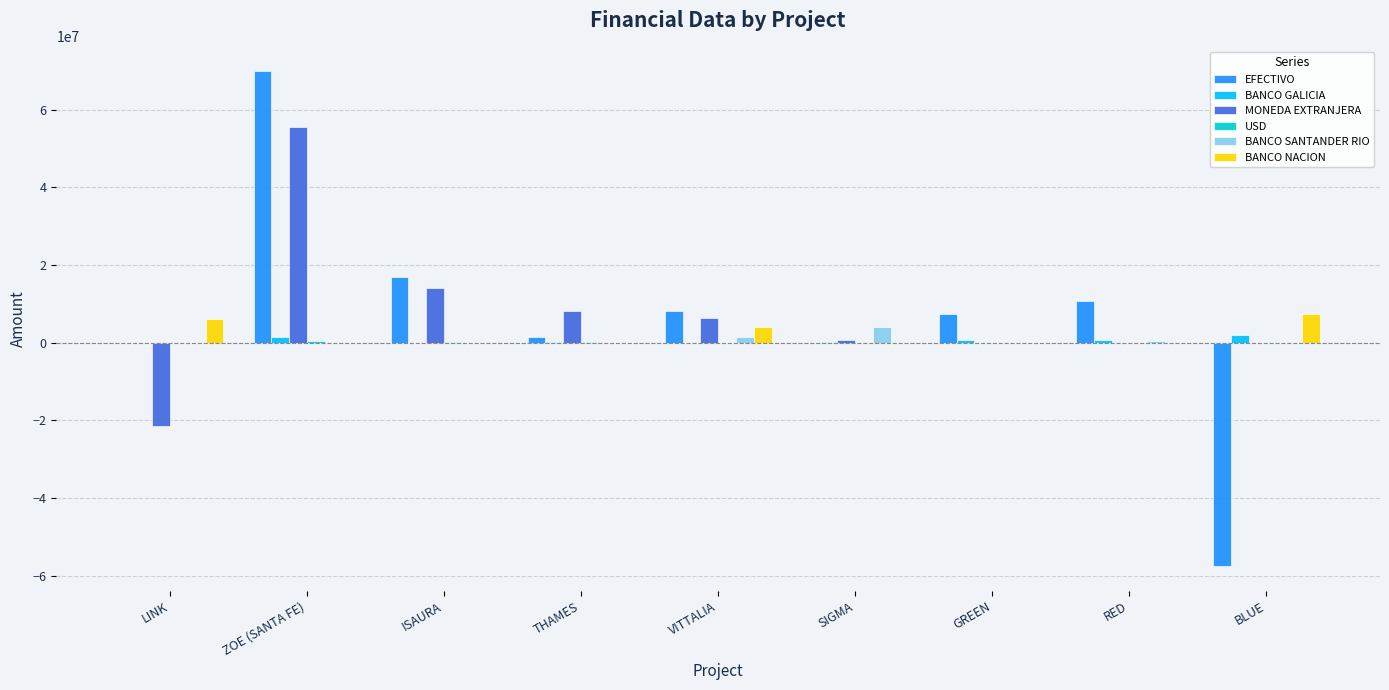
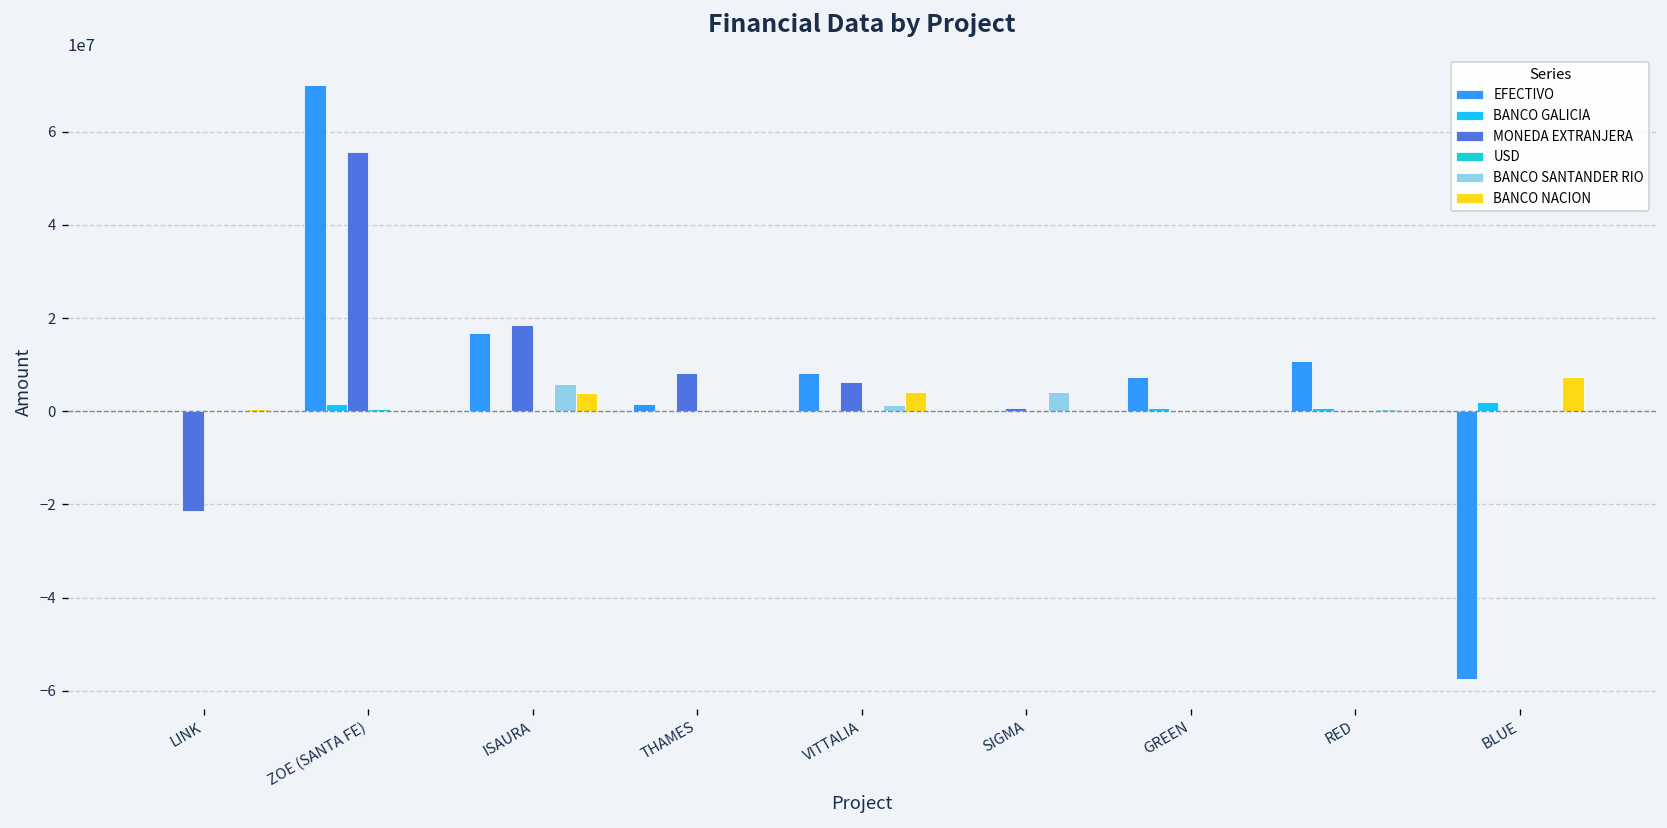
BANCO NACION, LINK: 6000000 -> 0
MONEDA EXTRANJERA, ISAURA: 14000000 -> 19000000
BANCO SANTANDER RIO, ISAURA: 0 -> 6000000
BANCO NACION, ISAURA: 0 -> 4000000
